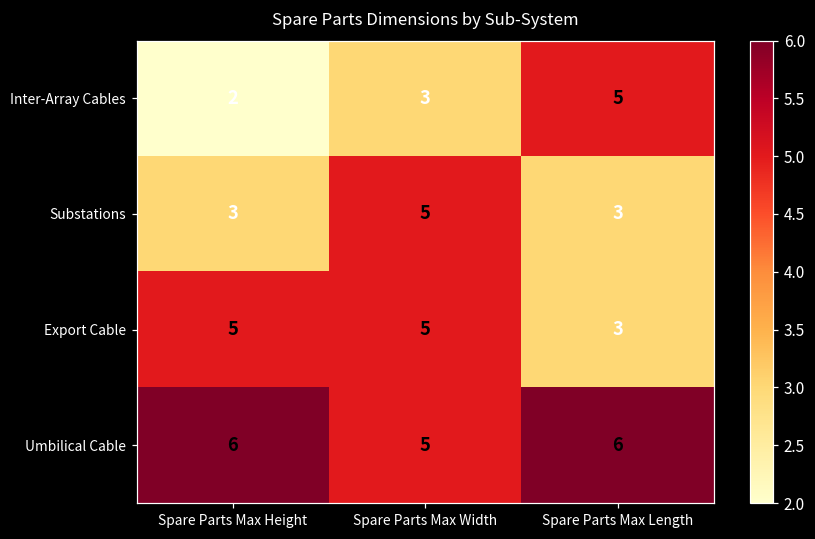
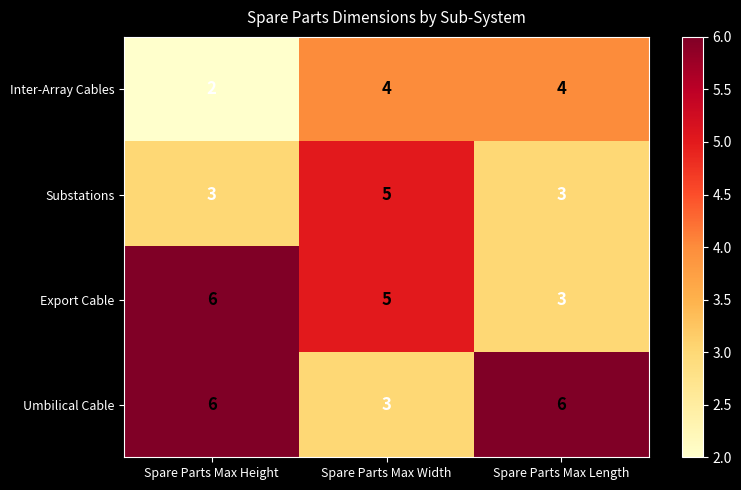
Inter-Array Cables, Spare Parts Max Width: 3 -> 4
Inter-Array Cables, Spare Parts Max Length: 5 -> 4
Export Cable, Spare Parts Max Height: 5 -> 6
Umbilical Cable, Spare Parts Max Width: 5 -> 3
